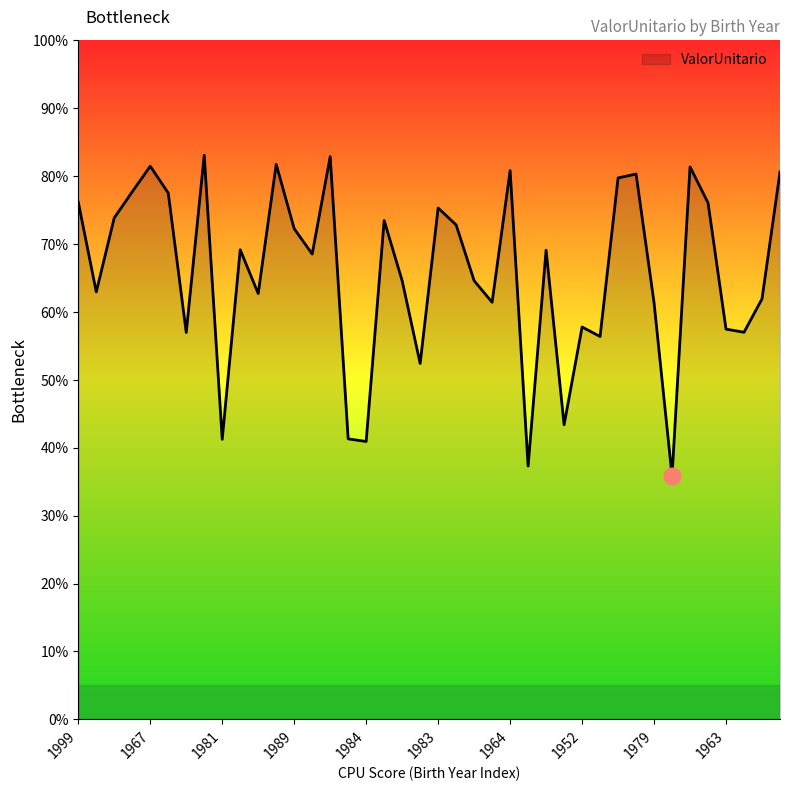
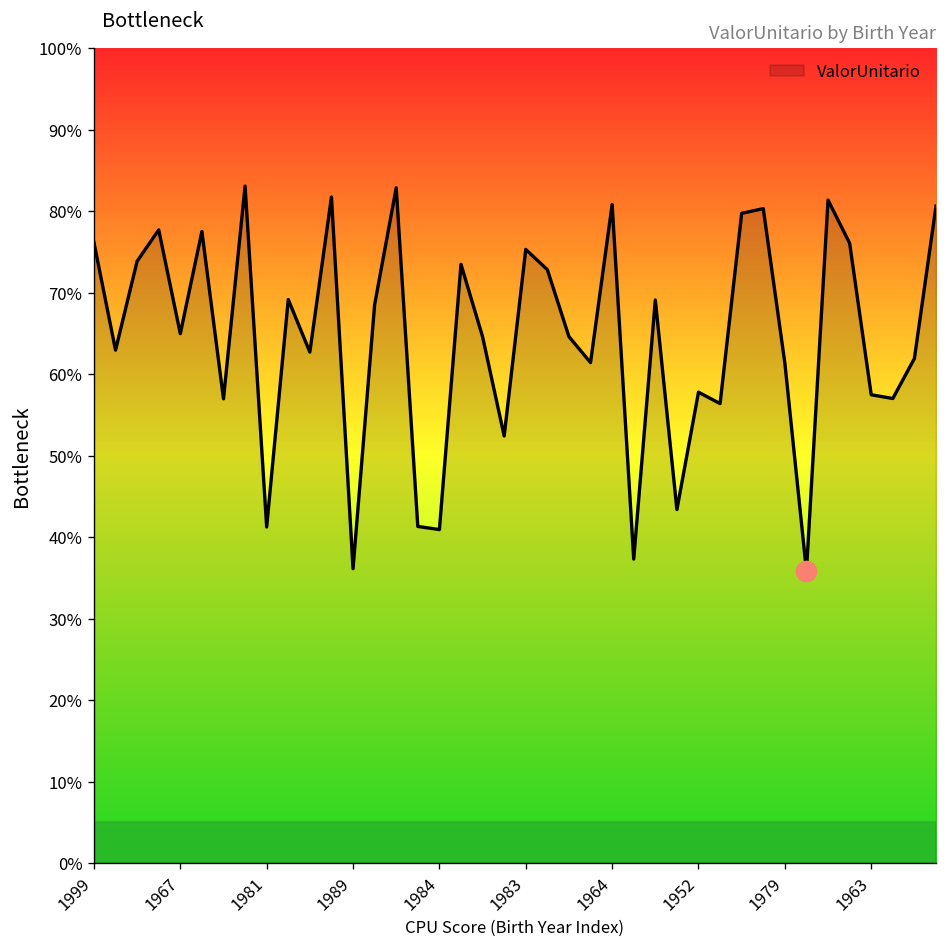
ValorUnitario, 1967: 81% -> 65%
ValorUnitario, 1989: 72% -> 36%
